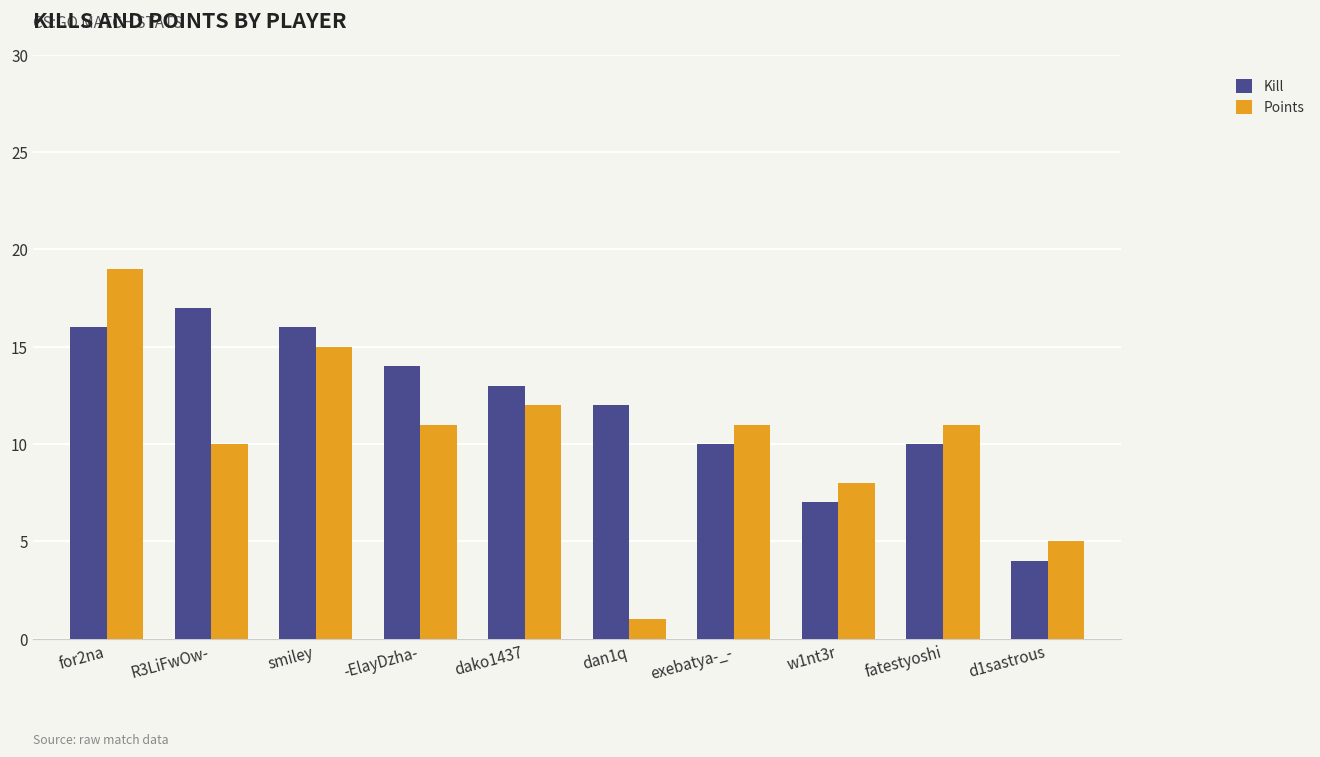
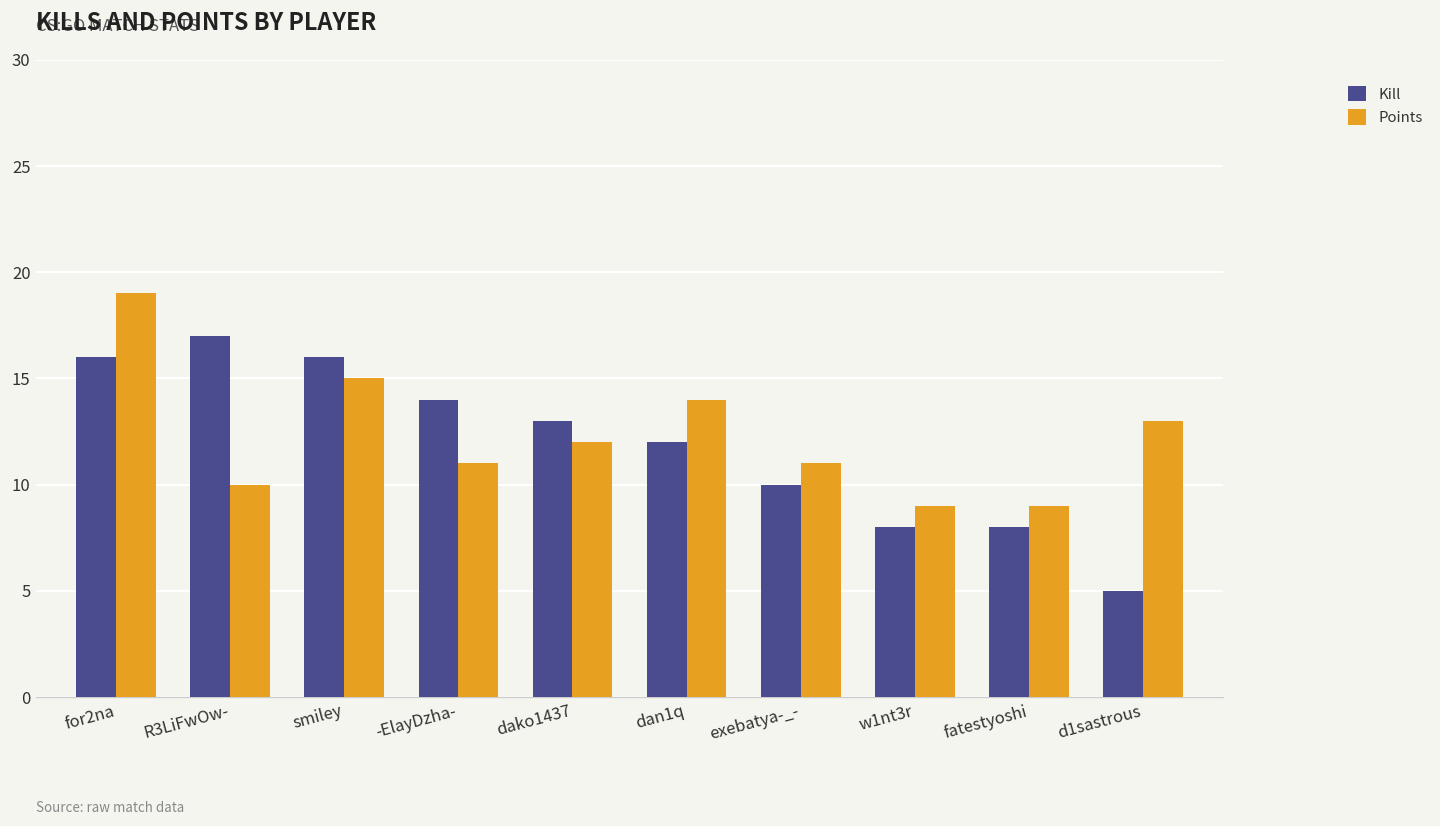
Points, dan1q: 1 -> 14
Kill, w1nt3r: 7 -> 8
Points, w1nt3r: 8 -> 9
Kill, fatestyoshi: 10 -> 8
Points, fatestyoshi: 11 -> 9
Kill, d1sastrous: 4 -> 5
Points, d1sastrous: 5 -> 13
